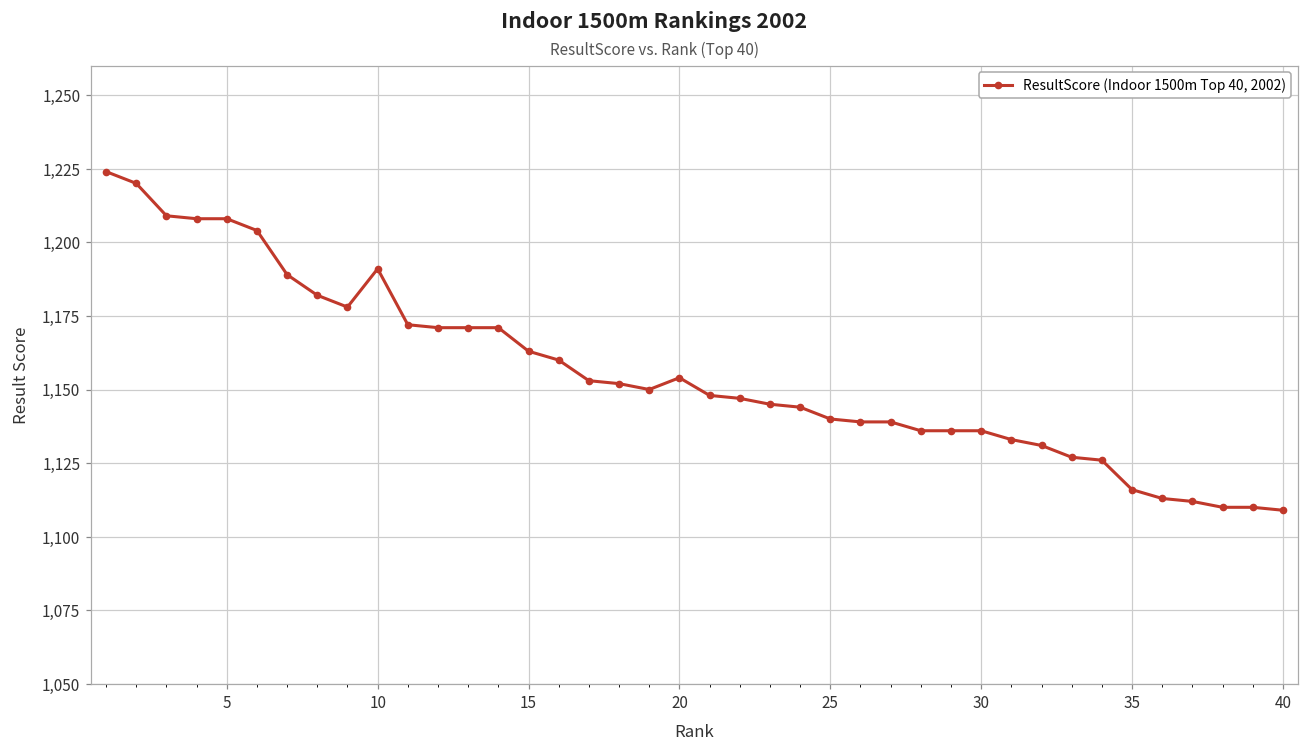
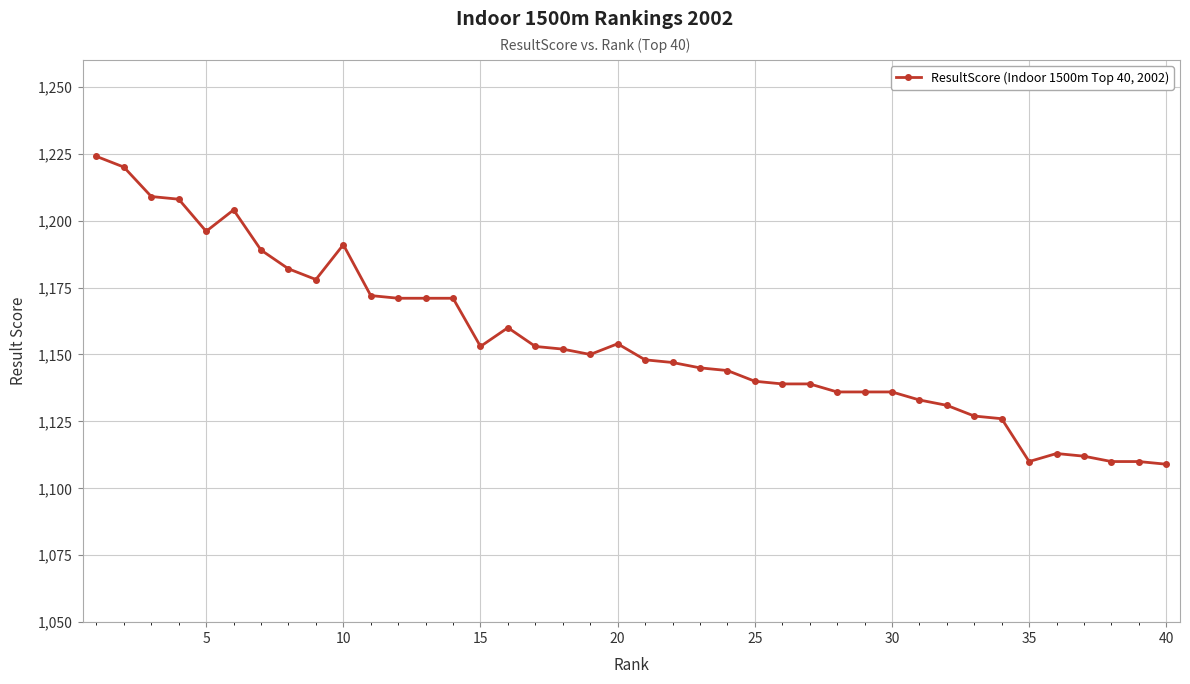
5: 1,208 -> 1,196
15: 1,163 -> 1,153
35: 1,116 -> 1,110
